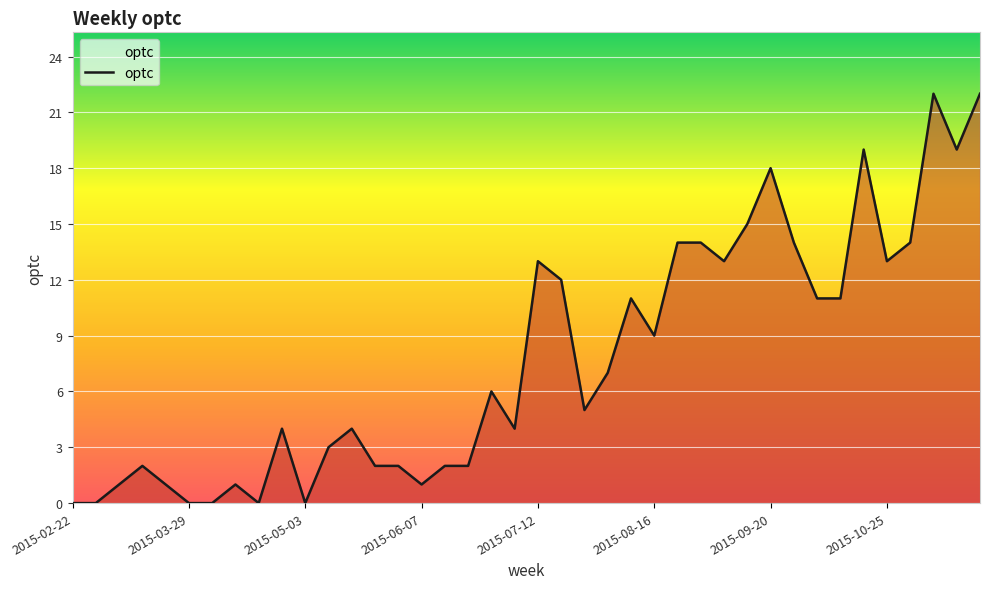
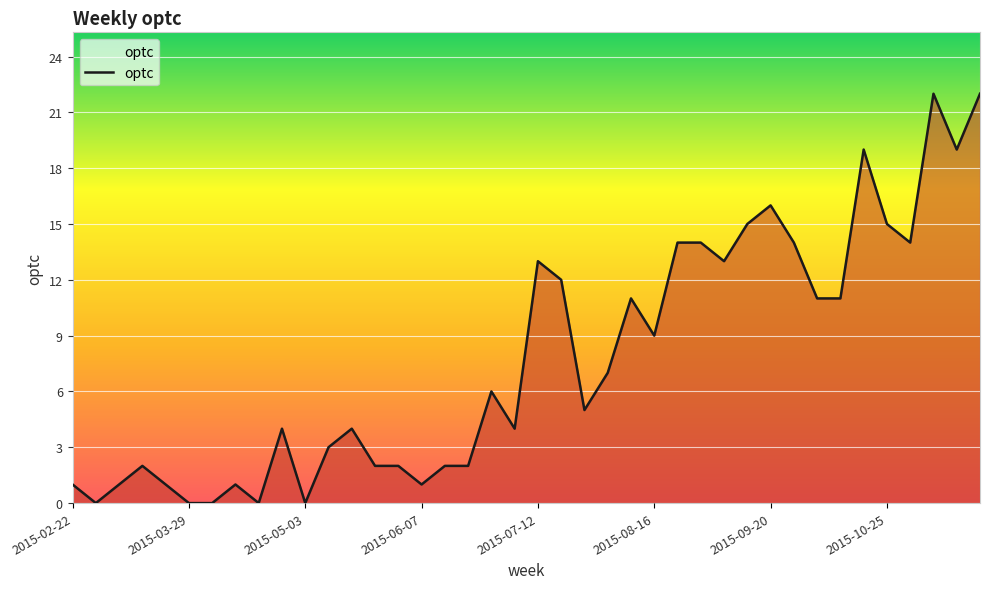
2015-02-22: 0 -> 1
2015-09-20: 18 -> 16
2015-10-25: 13 -> 15
